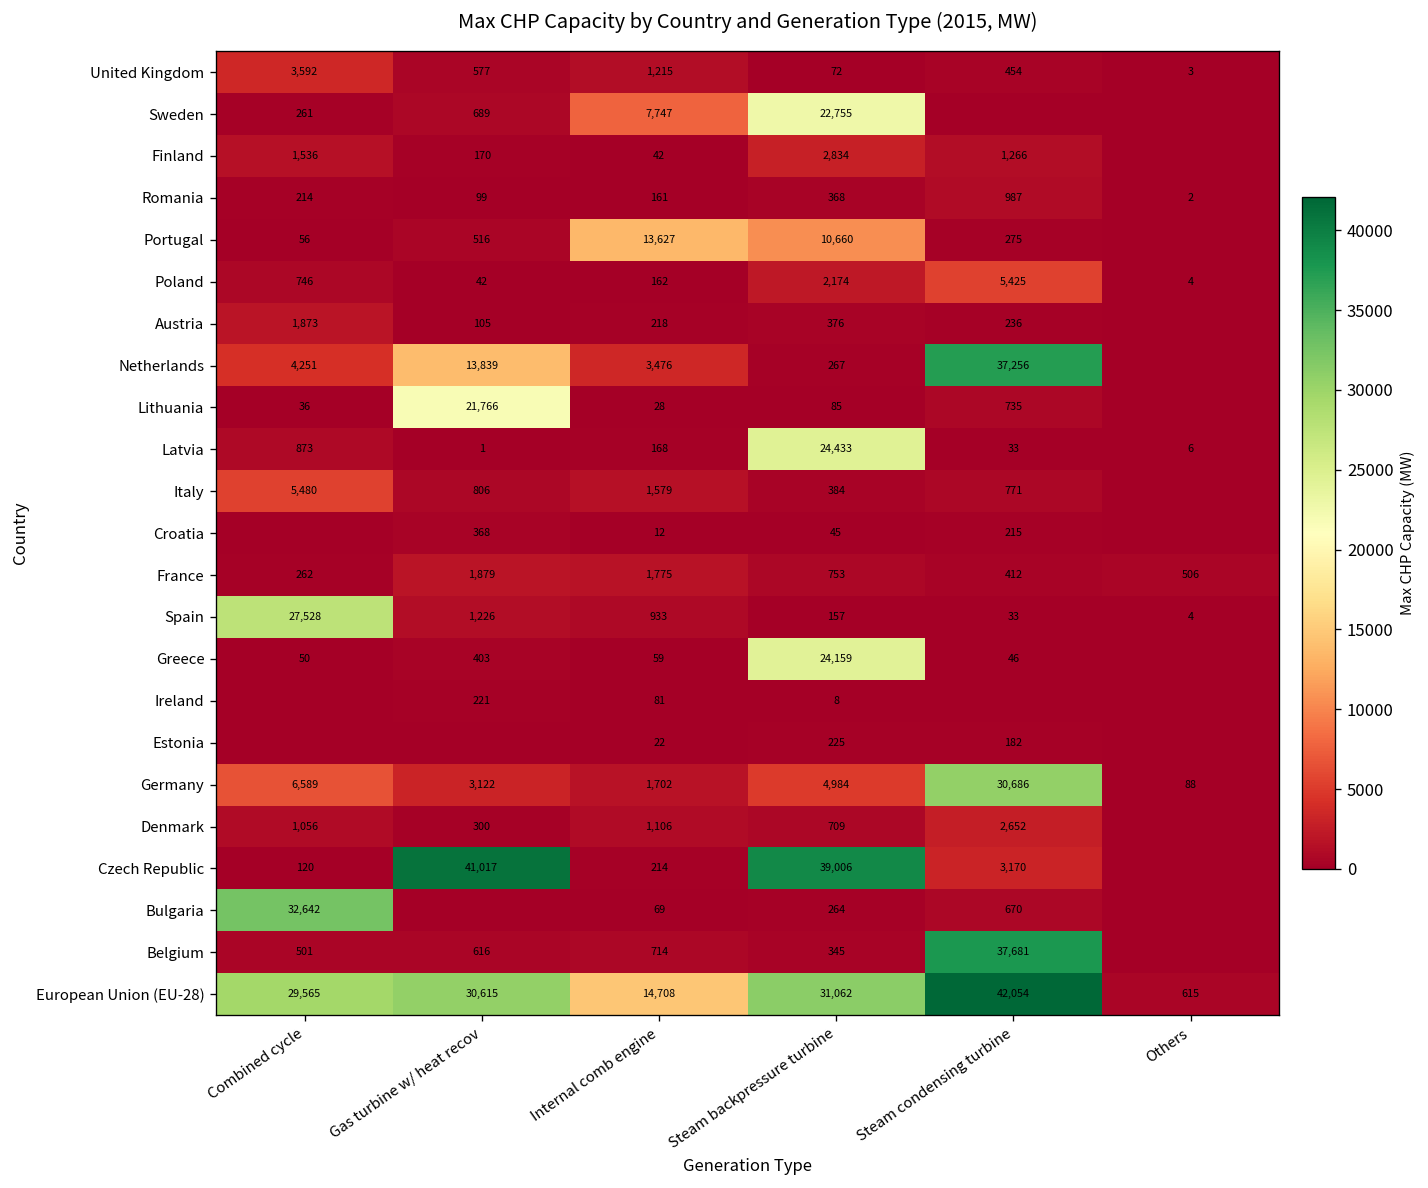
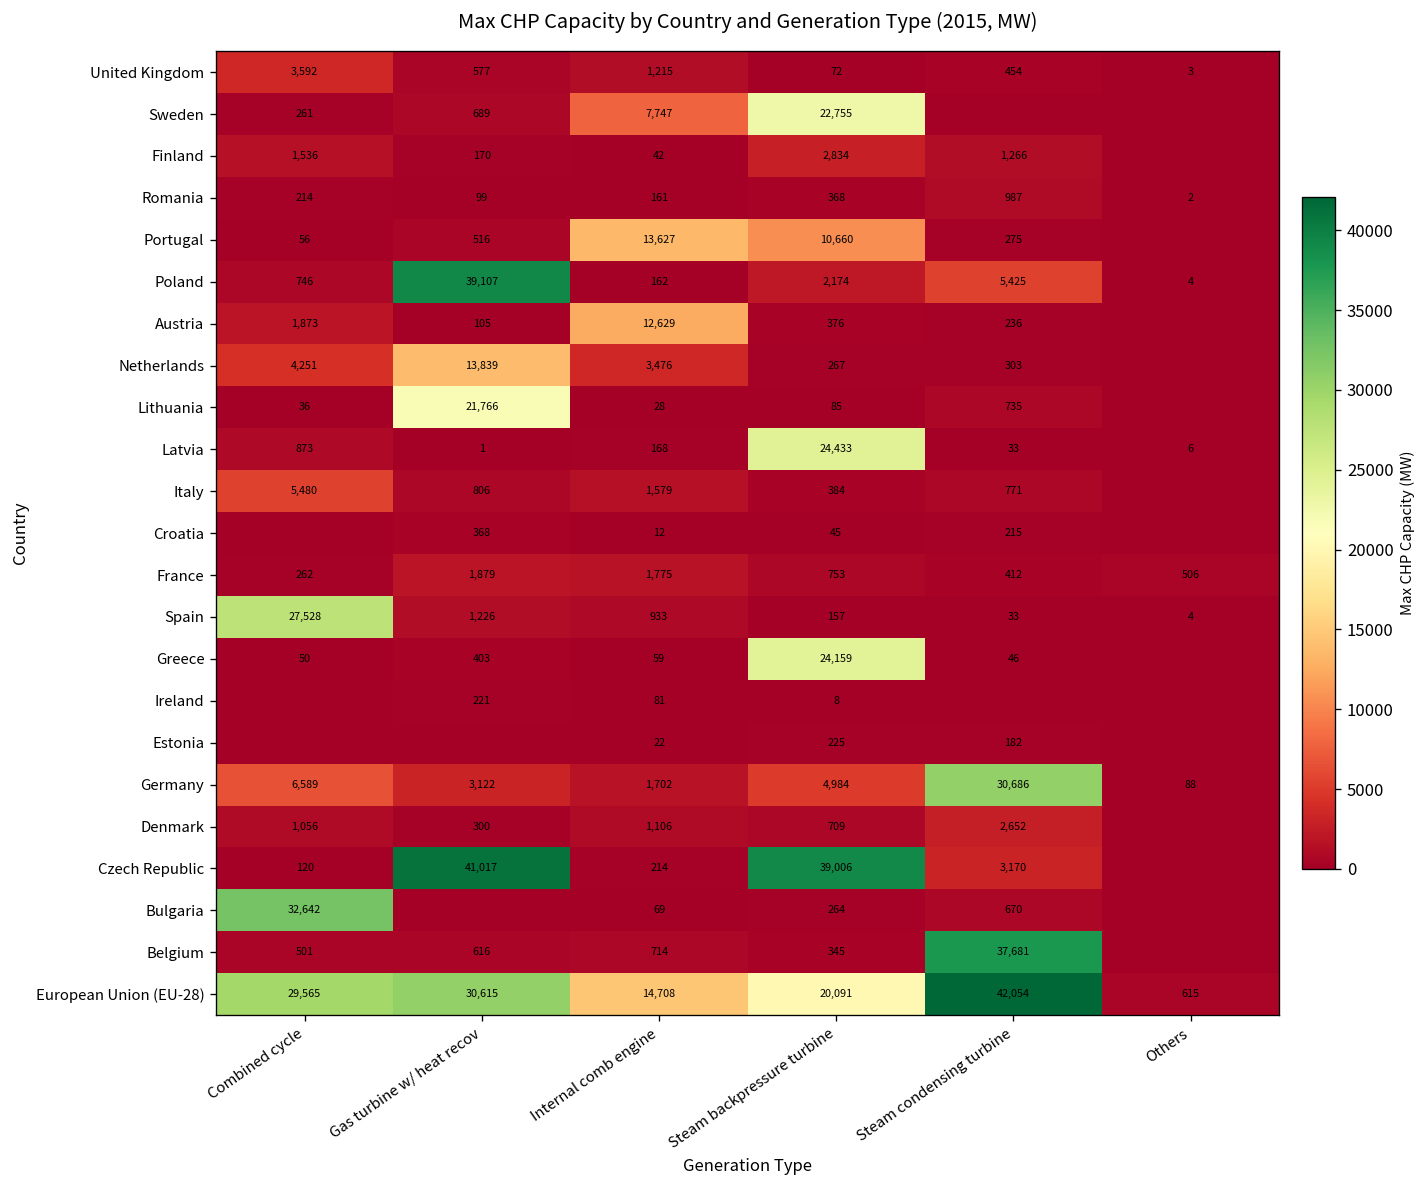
Poland, Gas turbine w/ heat recov: 42 -> 39,107
Austria, Internal comb engine: 218 -> 12,629
Netherlands, Steam condensing turbine: 37,256 -> 303
European Union (EU-28), Steam backpressure turbine: 31,062 -> 20,091
